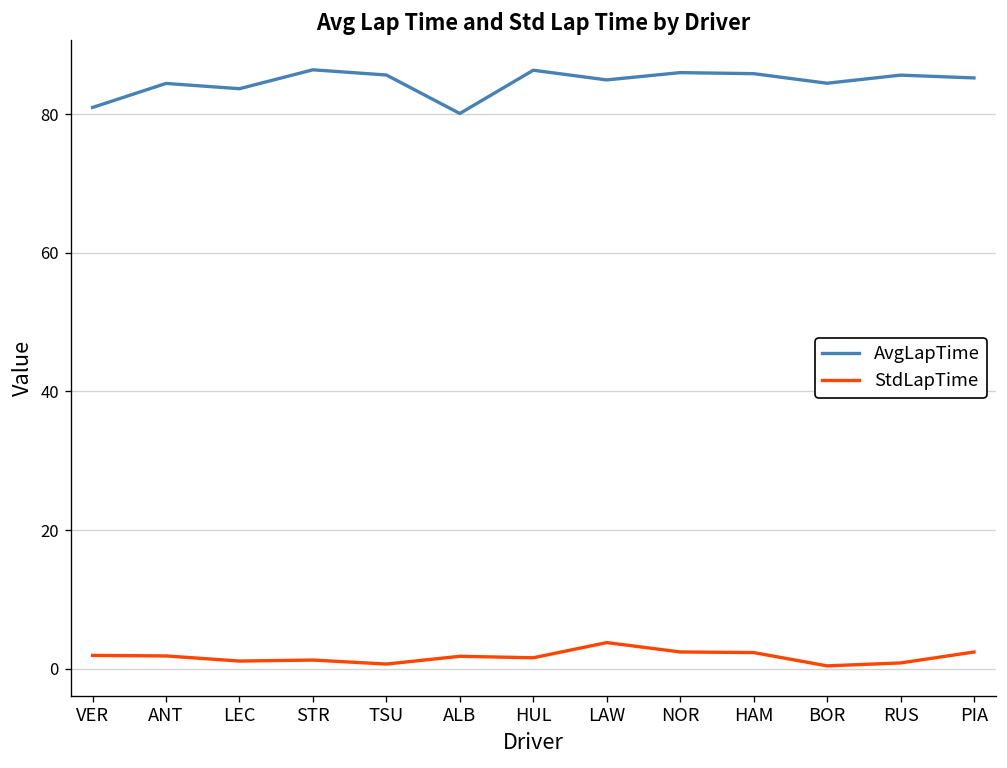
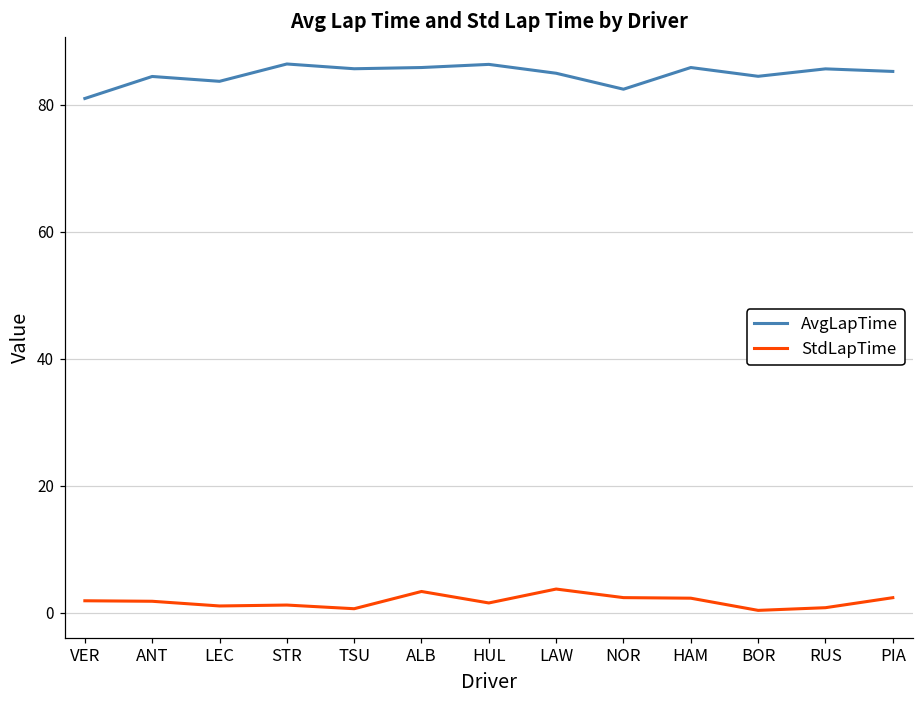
AvgLapTime, ALB: 80 -> 86
StdLapTime, ALB: 2 -> 3
AvgLapTime, NOR: 86 -> 82
